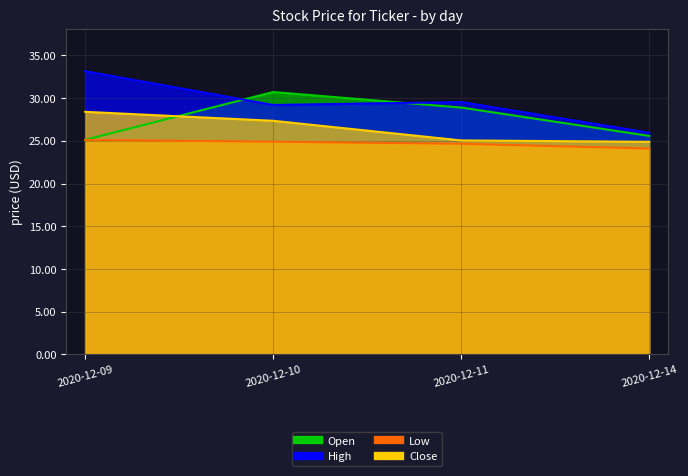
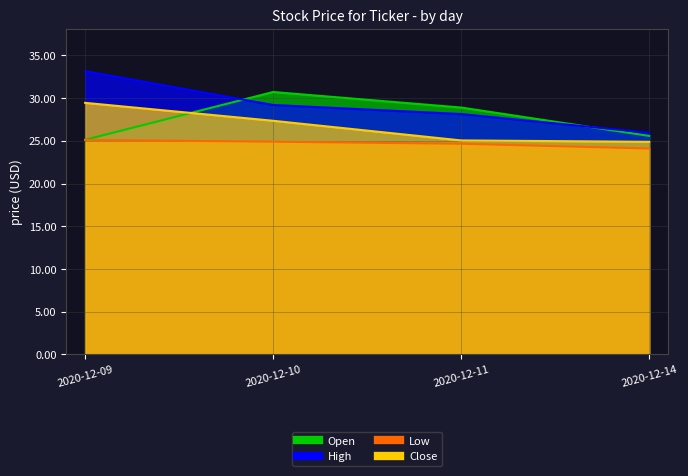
Close, 2020-12-09: 28 -> 29
High, 2020-12-11: 30 -> 28
